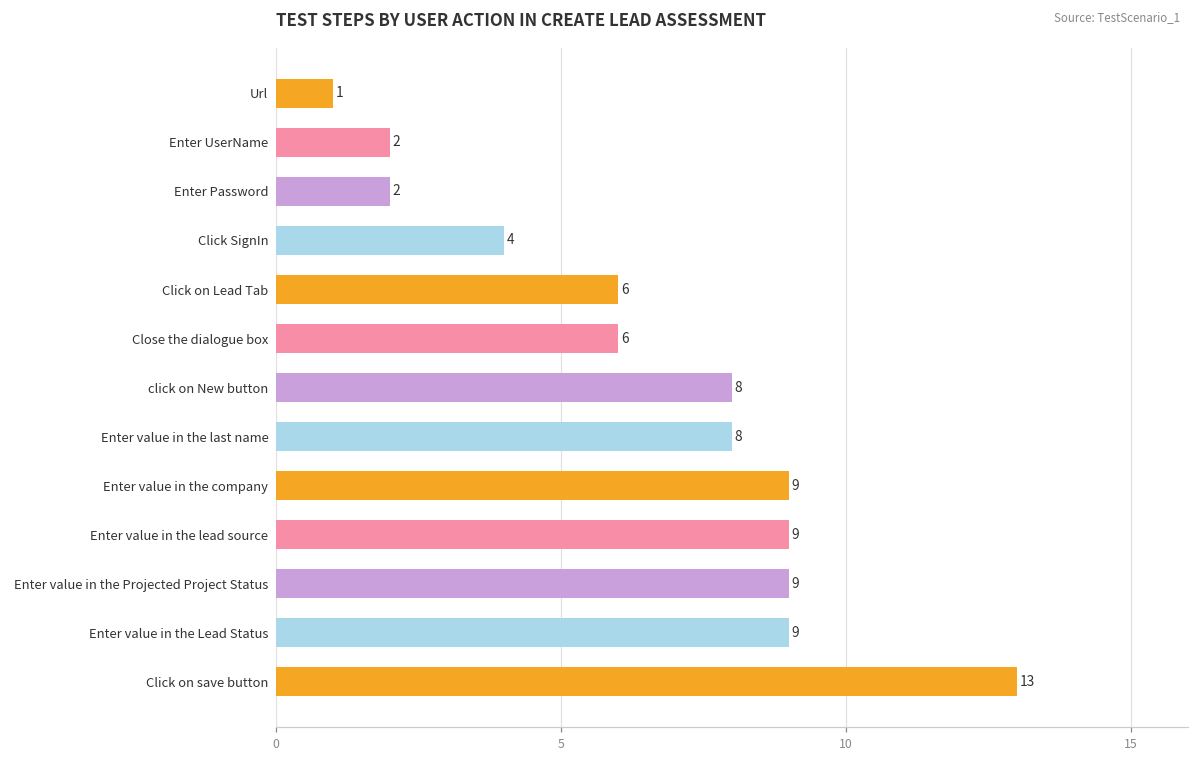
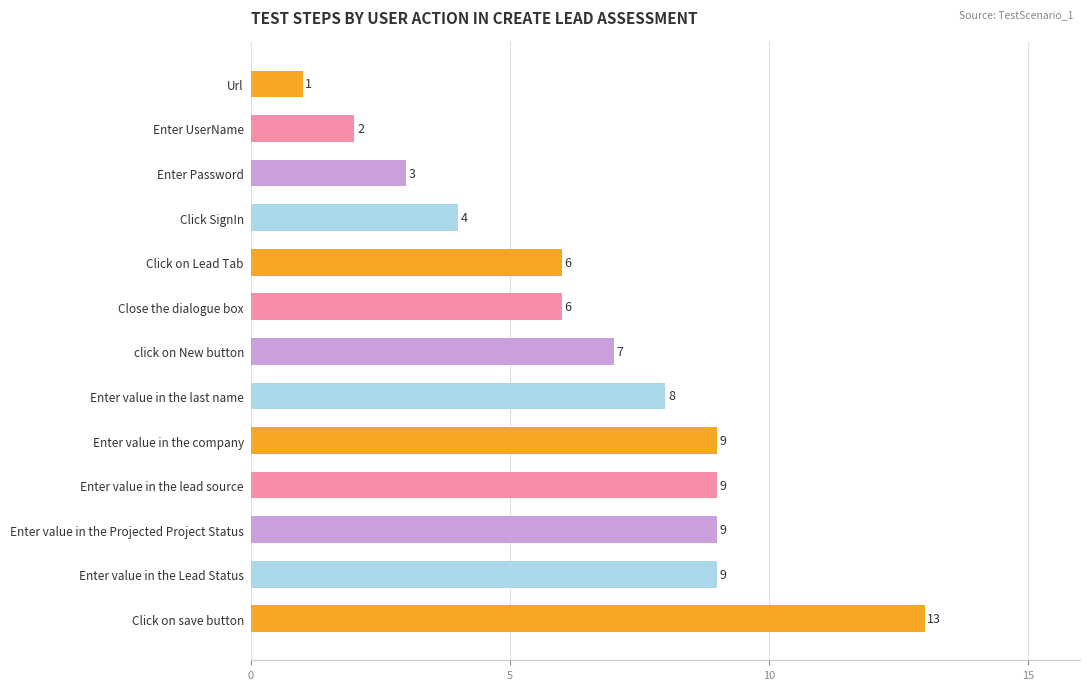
Enter Password: 2 -> 3
click on New button: 8 -> 7
